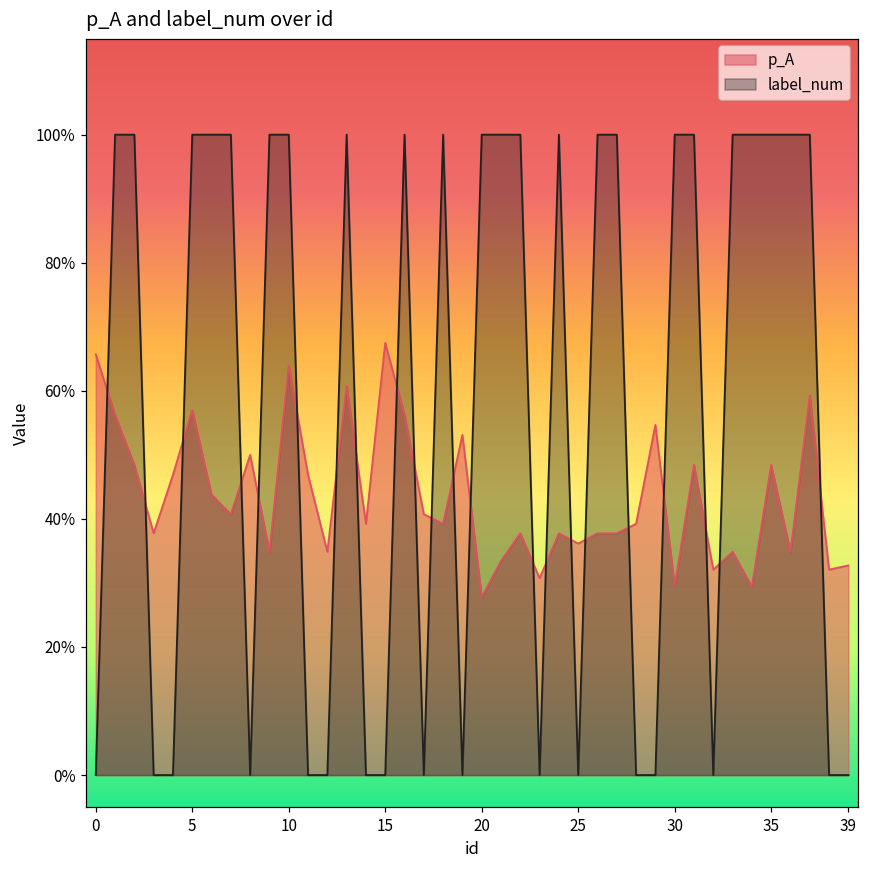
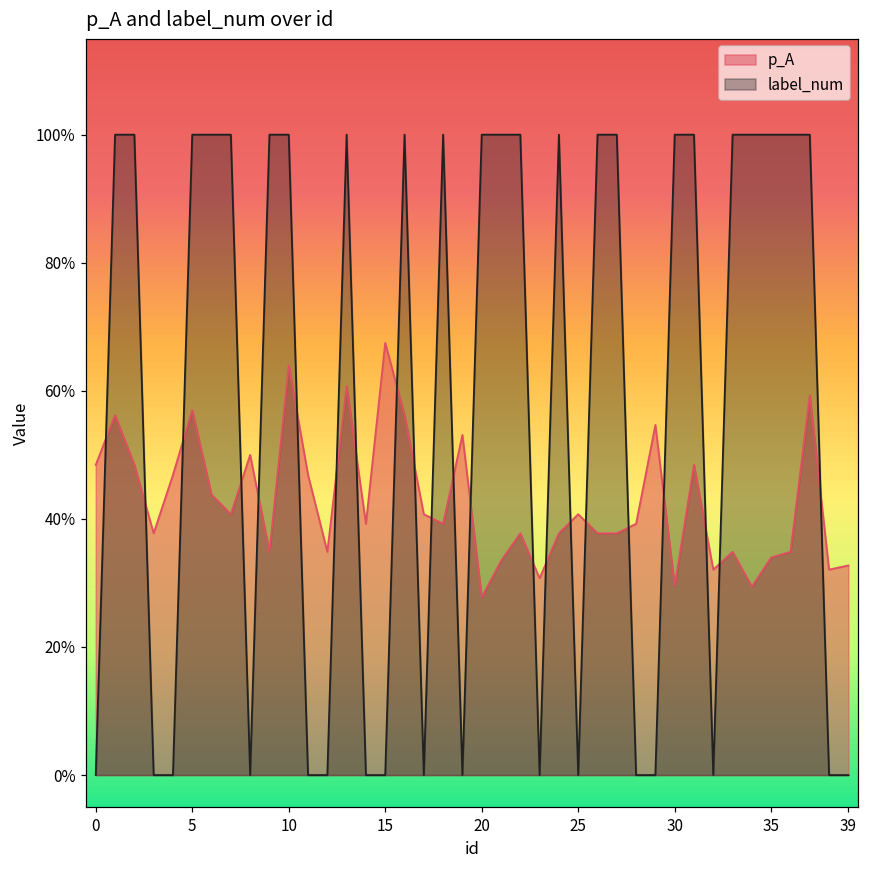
p_A, 0: 66% -> 48%
p_A, 25: 36% -> 41%
p_A, 35: 48% -> 34%
